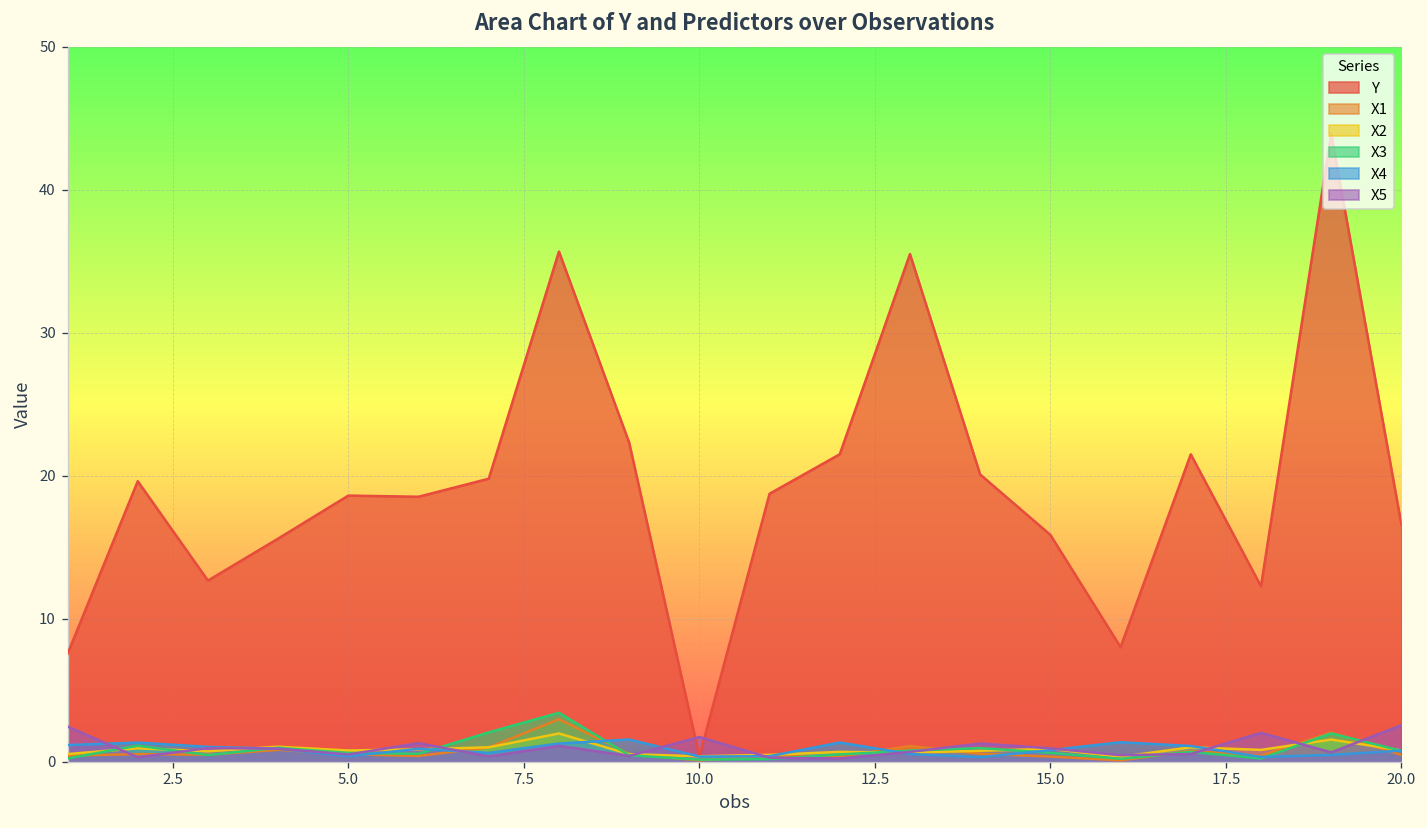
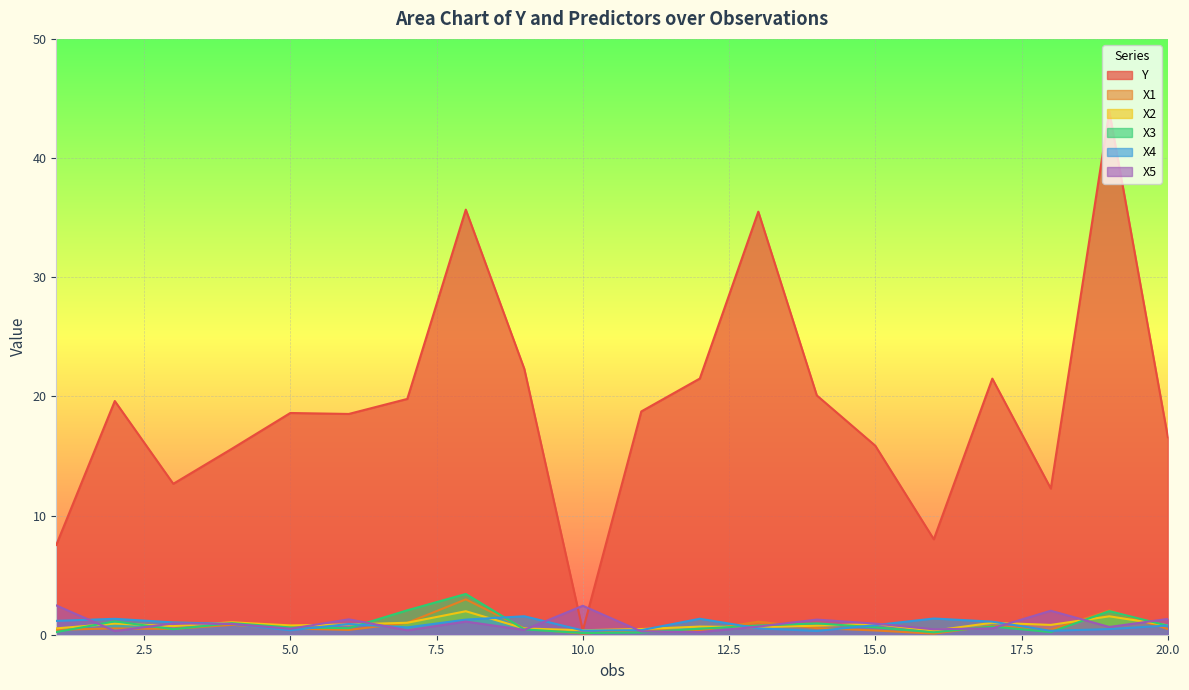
X5, 10.0: 1.7 -> 2.4
X5, 20.0: 2.5 -> 1.3
